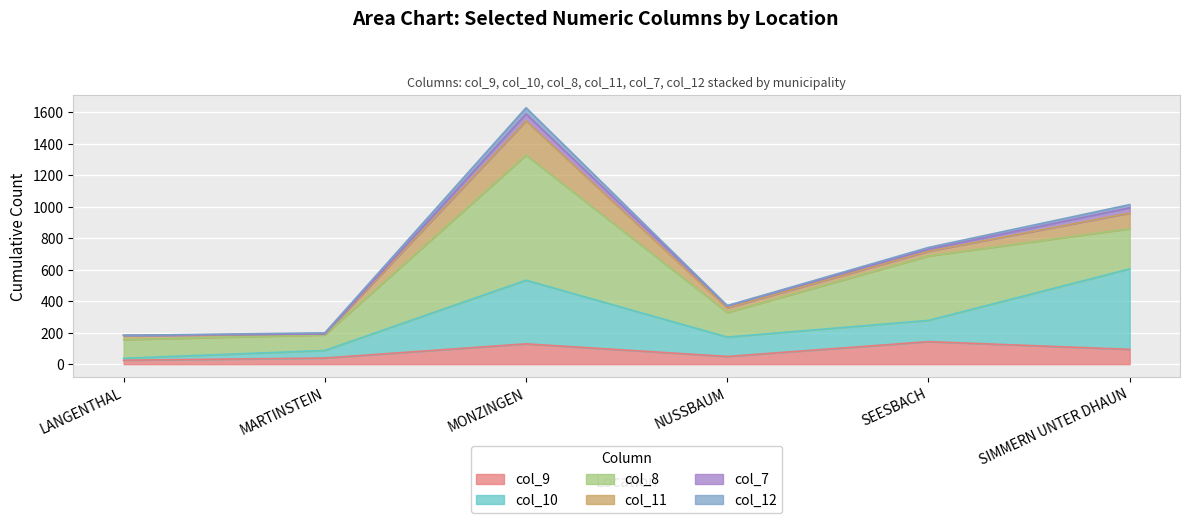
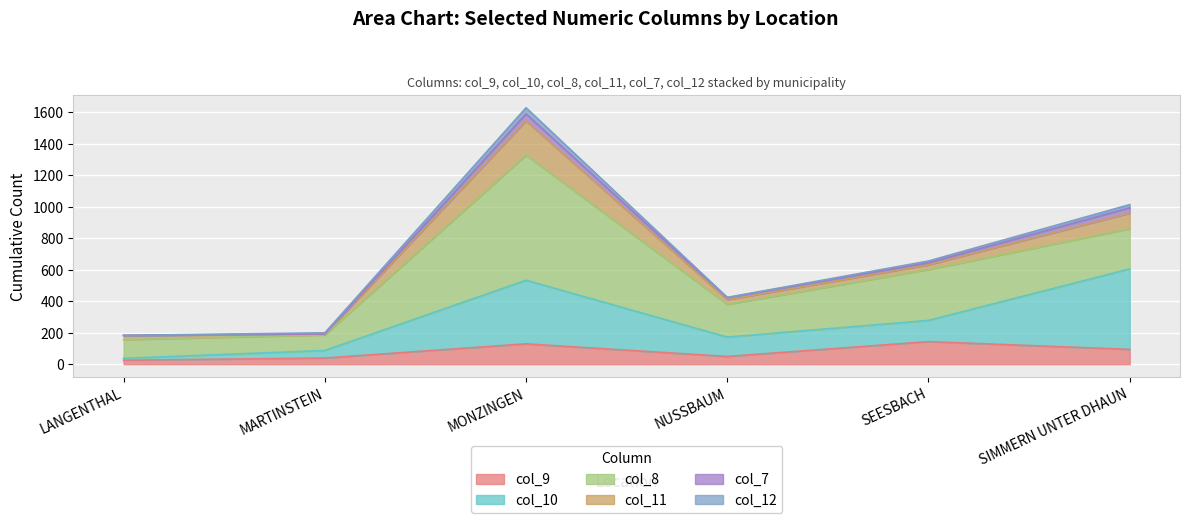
col_8, NUSSBAUM: 160 -> 210
col_8, SEESBACH: 410 -> 320
